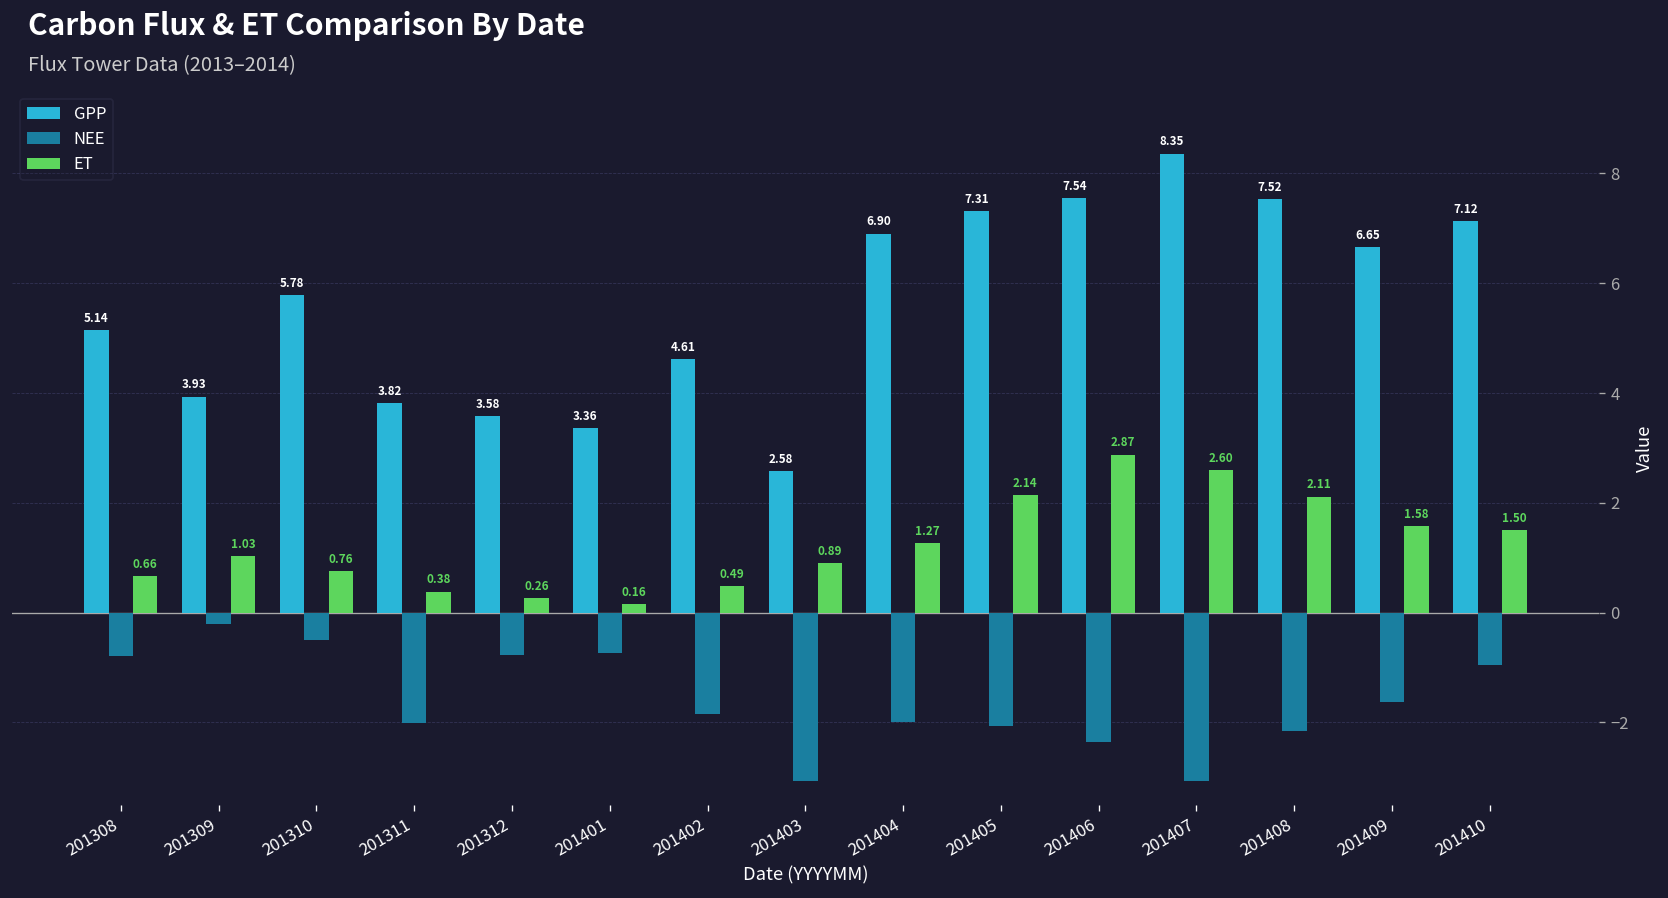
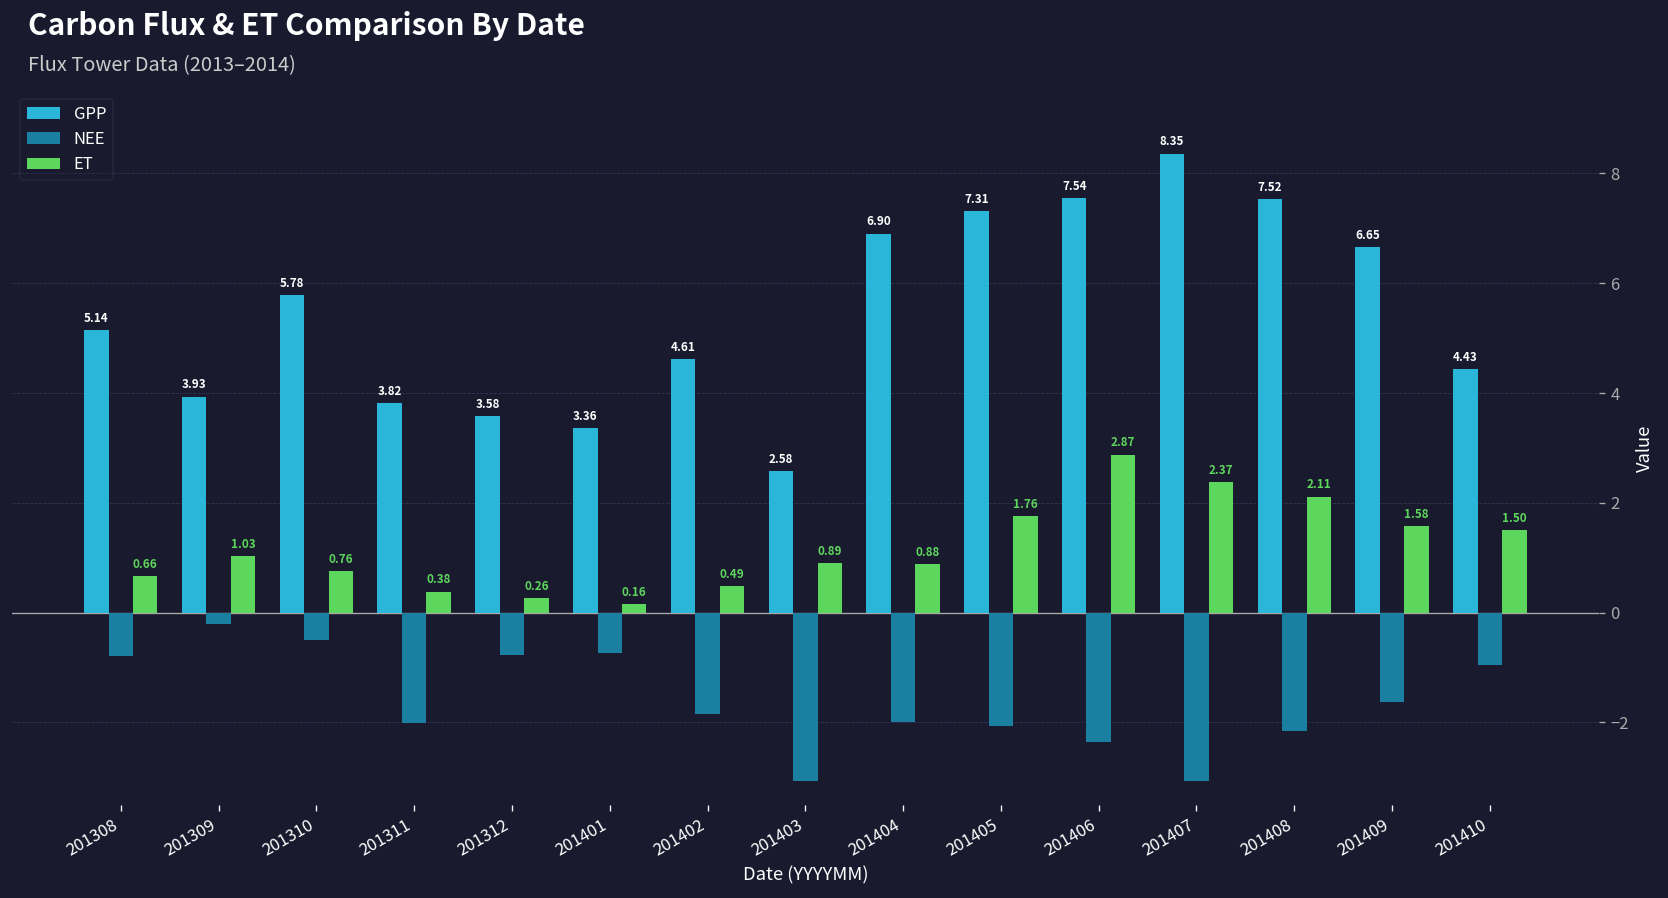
ET, 201404: 1.27 -> 0.88
ET, 201405: 2.14 -> 1.76
ET, 201407: 2.60 -> 2.37
GPP, 201410: 7.12 -> 4.43
